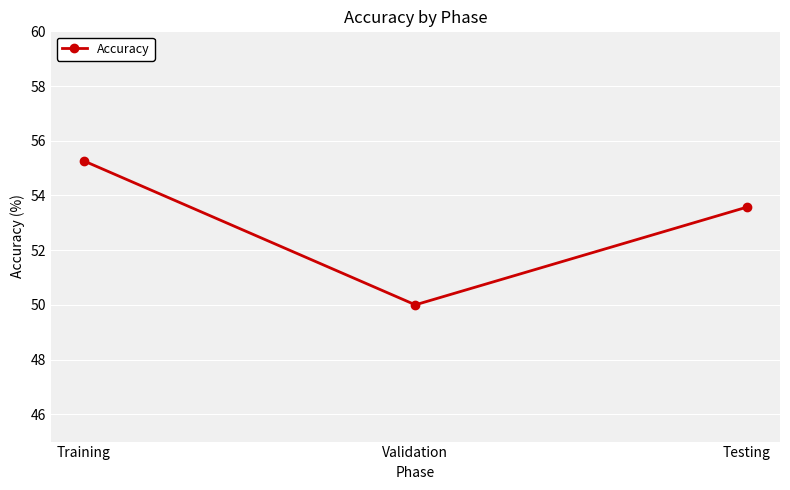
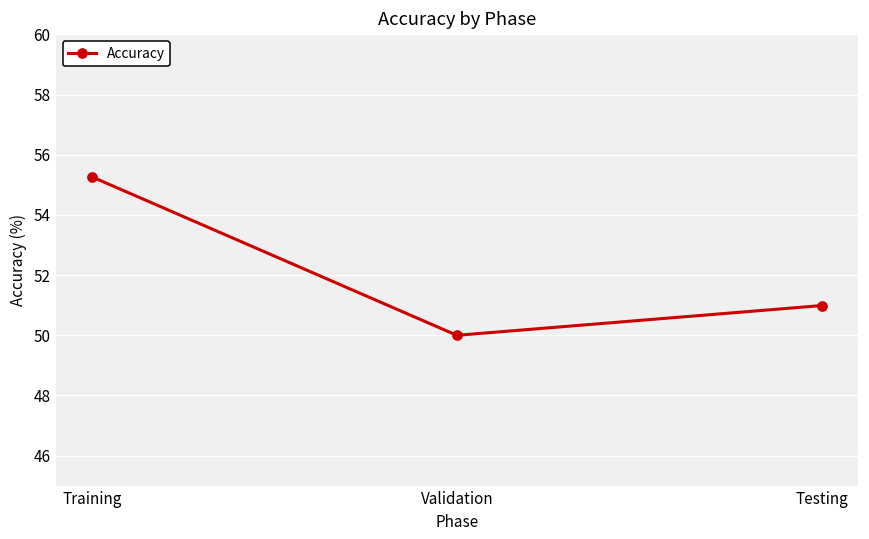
Testing: 53.6 -> 51.0
